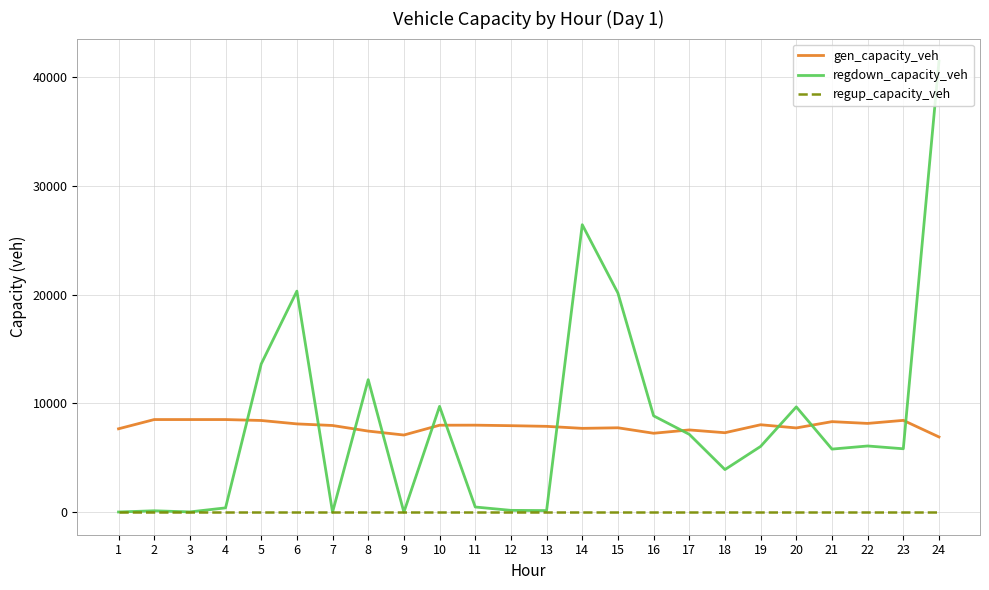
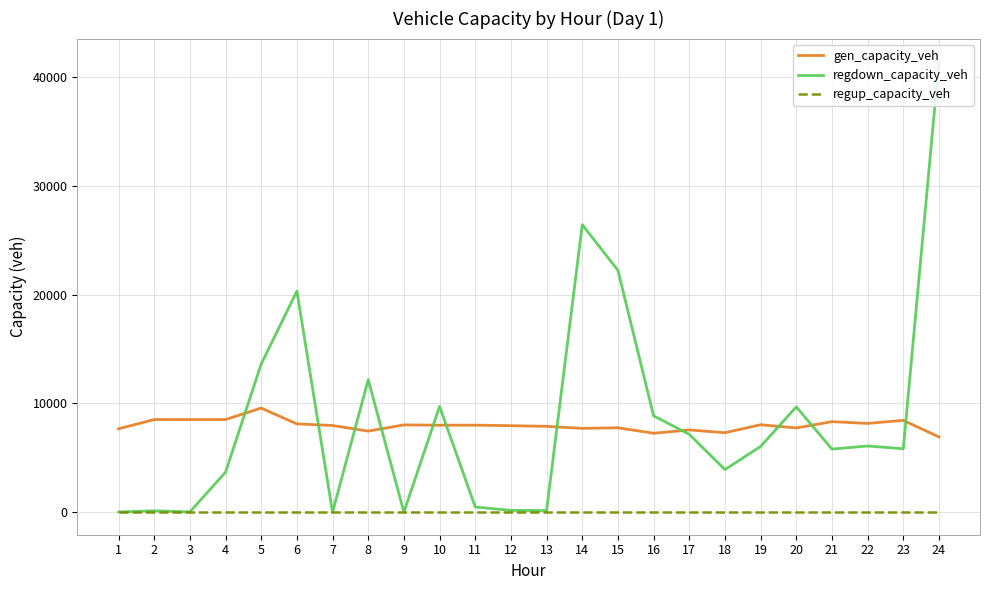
regdown_capacity_veh, 4: 400 -> 3700
gen_capacity_veh, 5: 8400 -> 9600
gen_capacity_veh, 9: 7100 -> 8000
regdown_capacity_veh, 15: 20100 -> 22200
